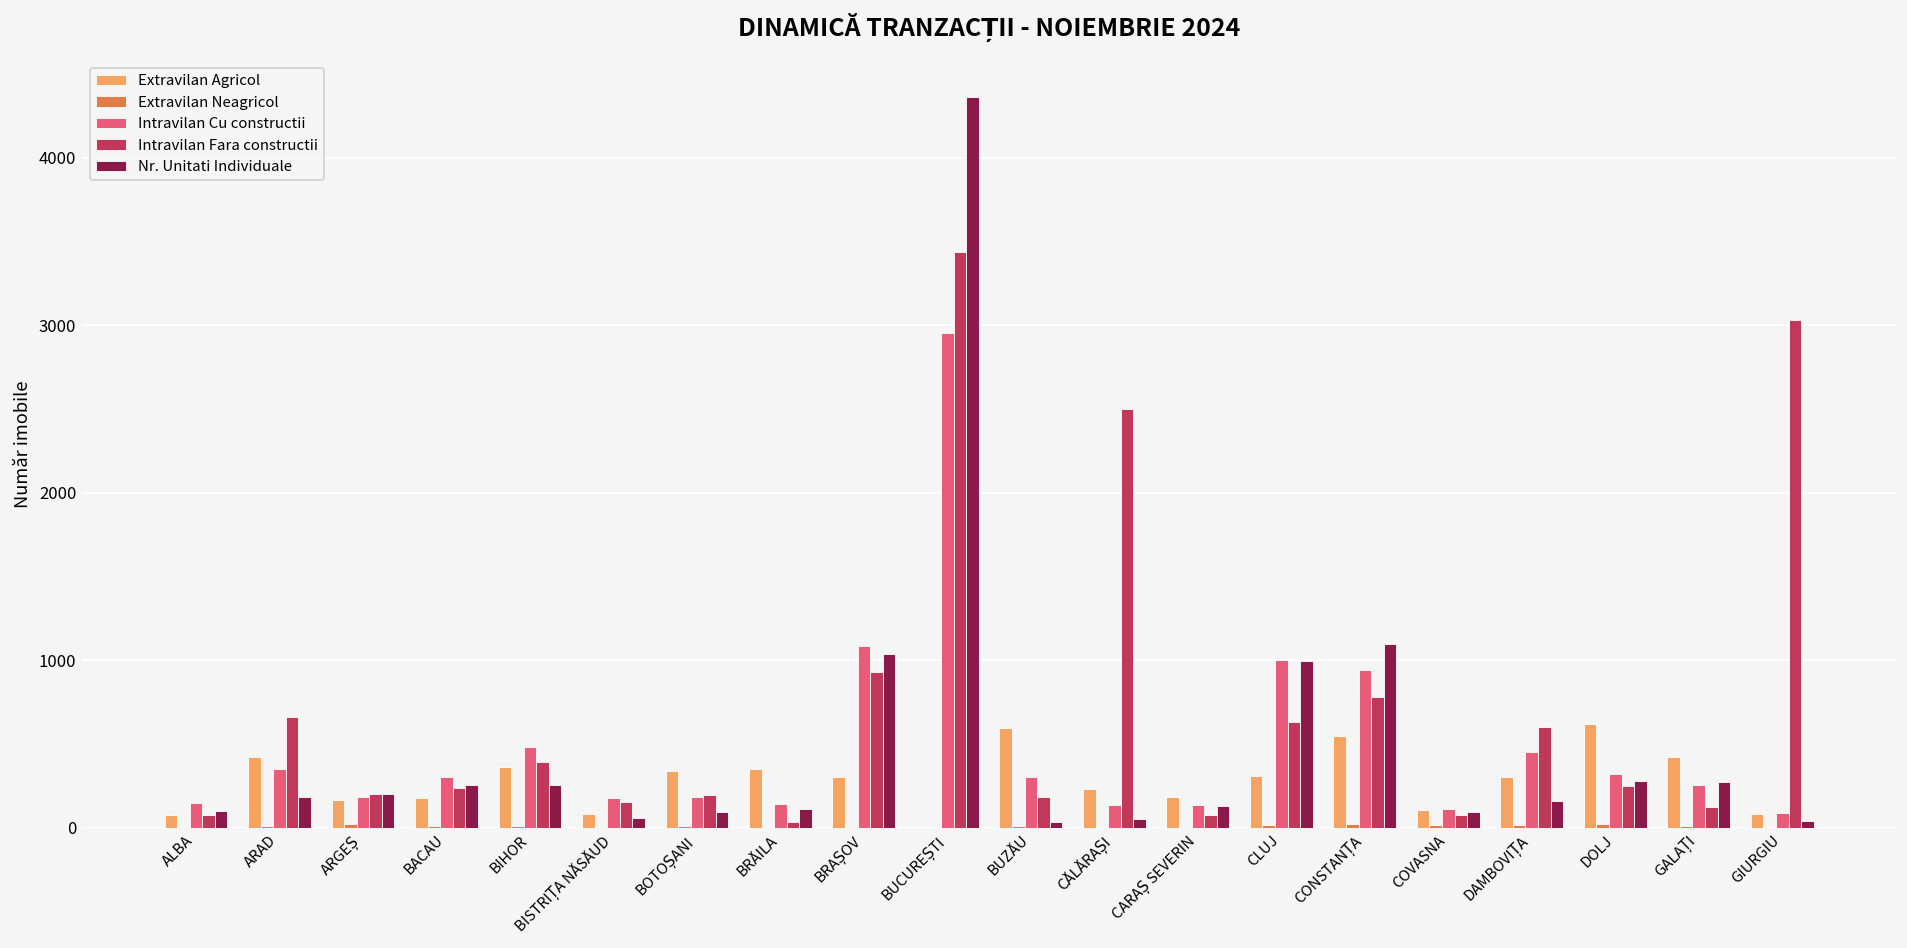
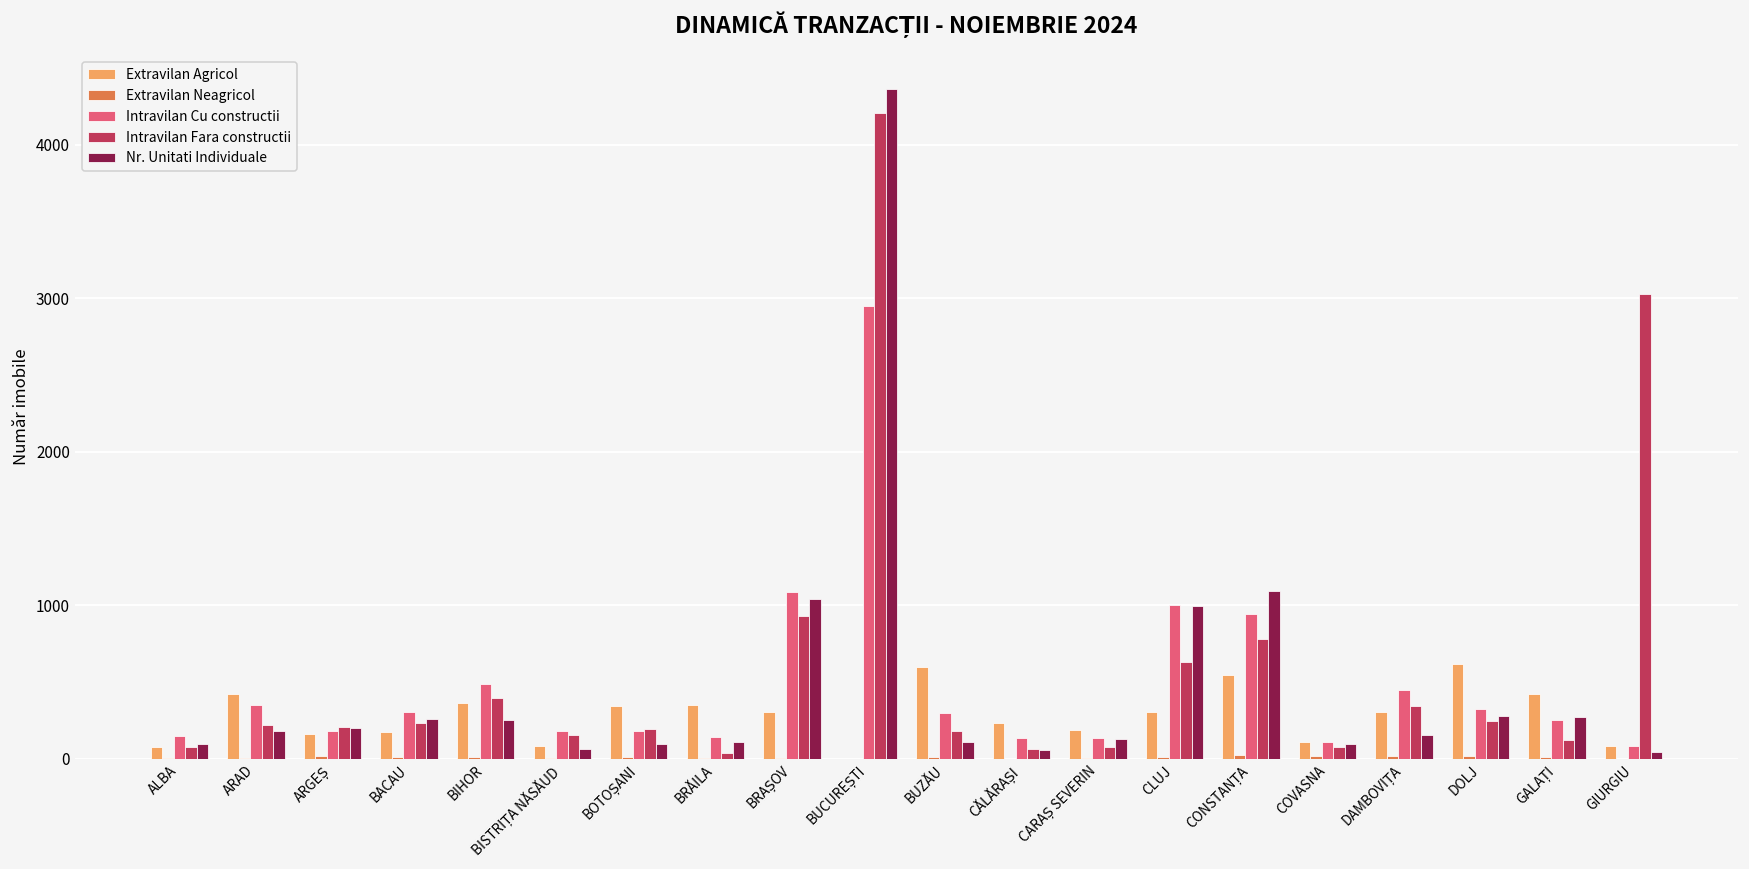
Intravilan Fara constructii, ARAD: 660 -> 220
Intravilan Fara constructii, BUCUREȘTI: 3440 -> 4210
Nr. Unitati Individuale, BUZĂU: 30 -> 110
Intravilan Fara constructii, CĂLĂRAȘI: 2500 -> 60
Intravilan Fara constructii, DAMBOVIȚA: 600 -> 350
